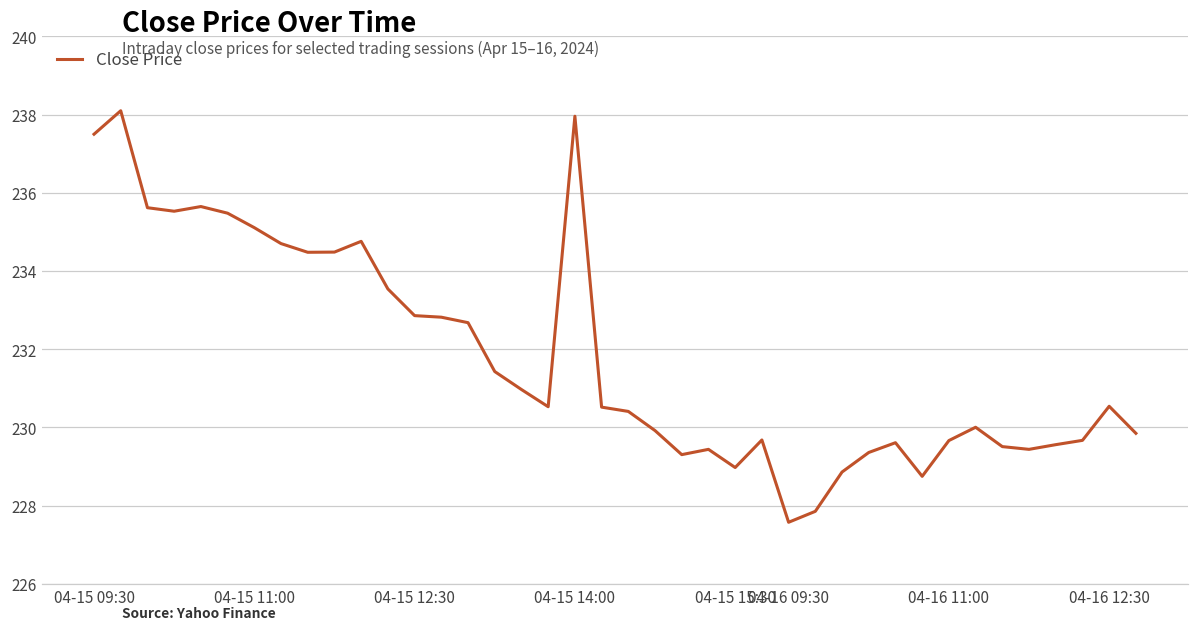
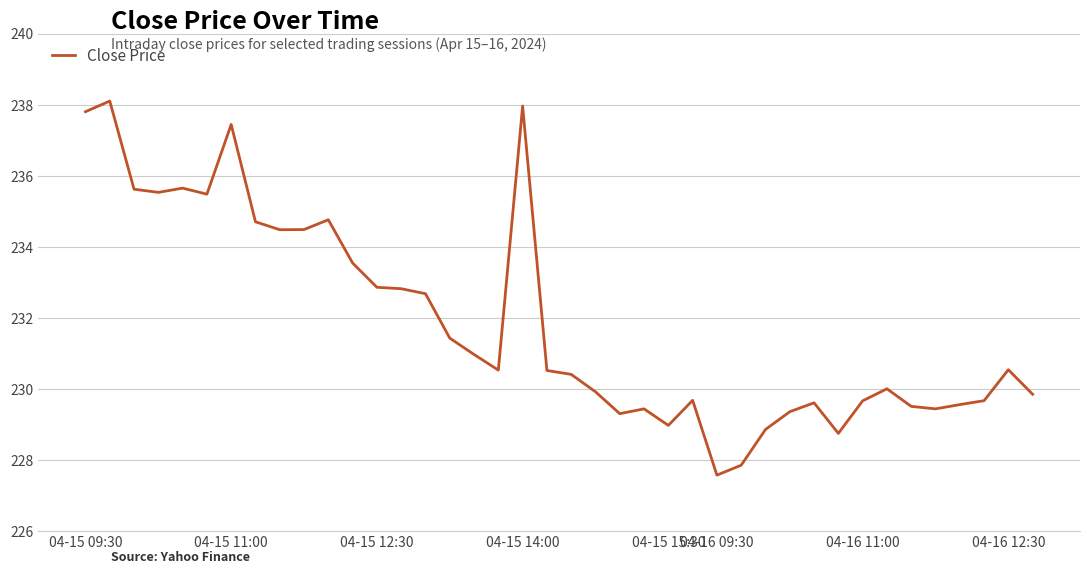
04-15 09:30: 237.5 -> 237.8
04-15 11:00: 235.1 -> 237.4
